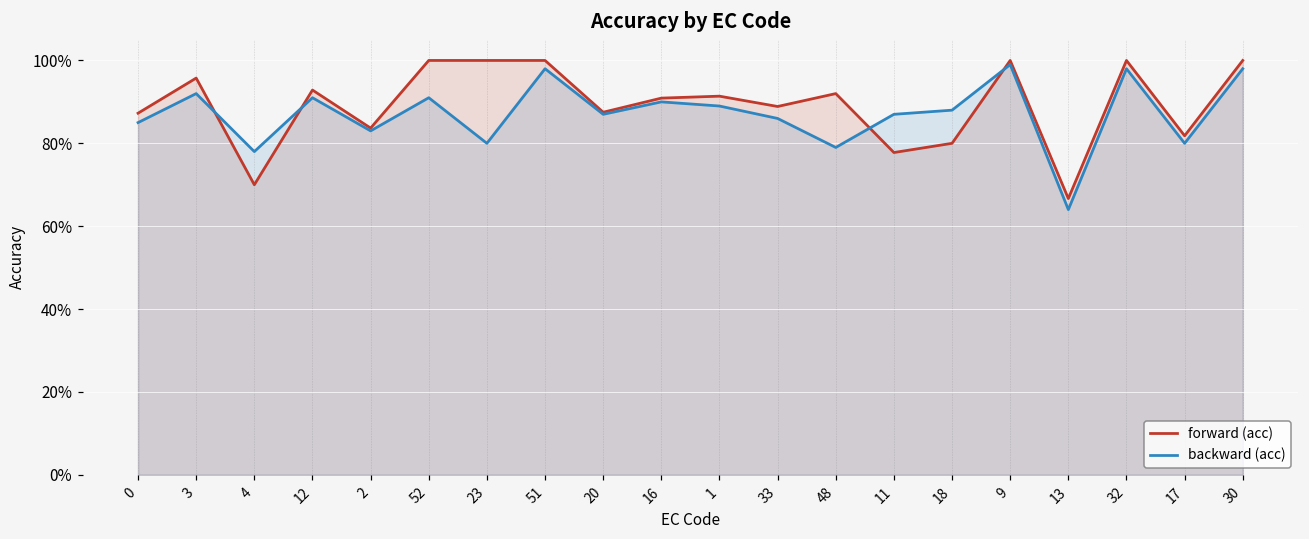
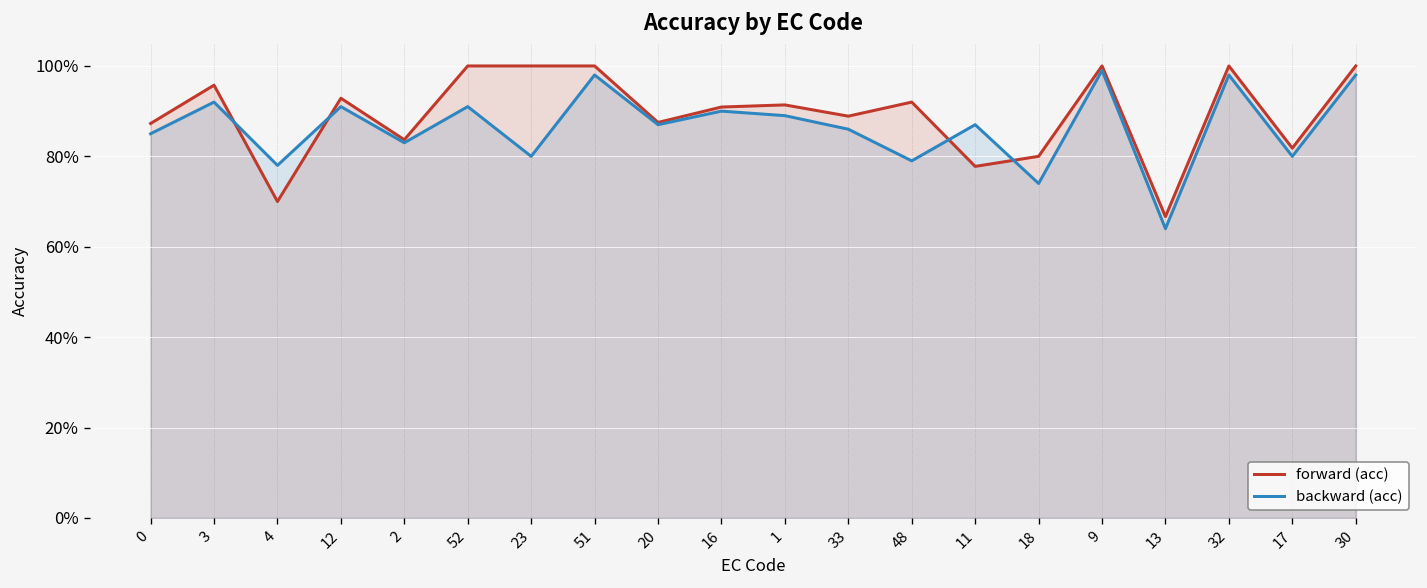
backward (acc), 18: 88% -> 74%
